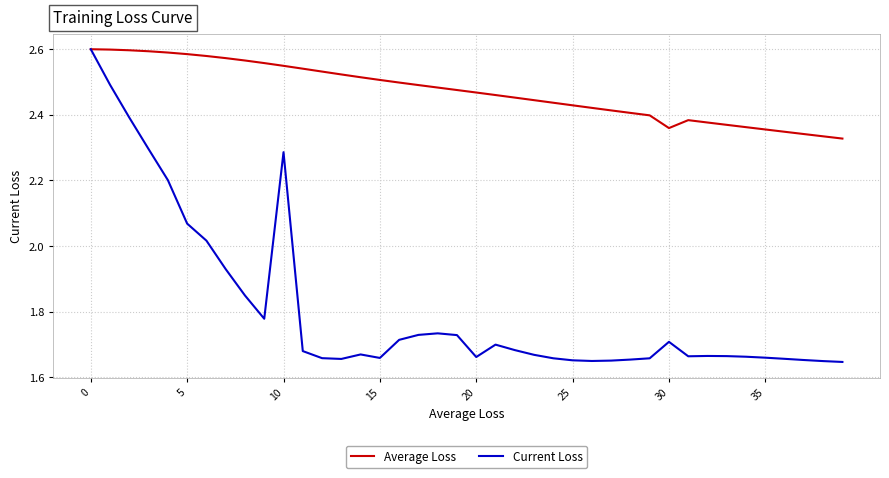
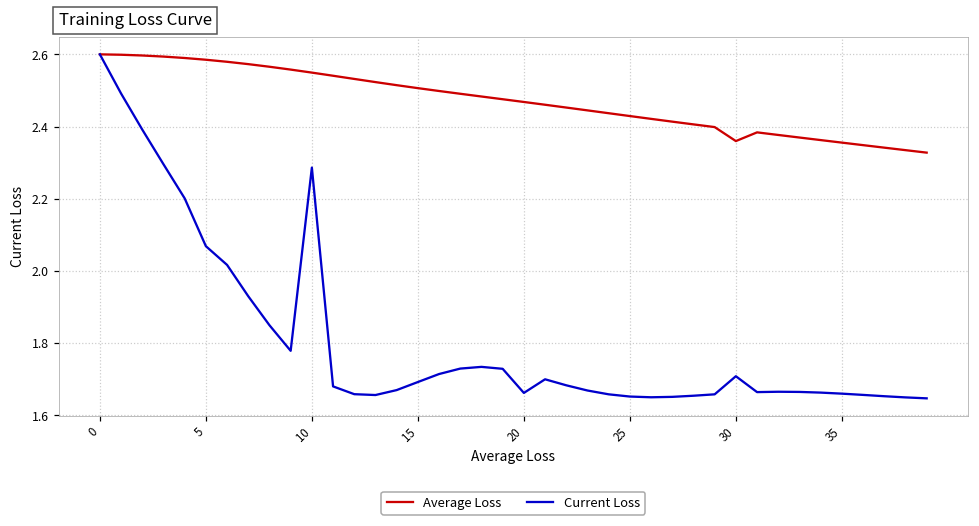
Current Loss, 15: 1.66 -> 1.69
